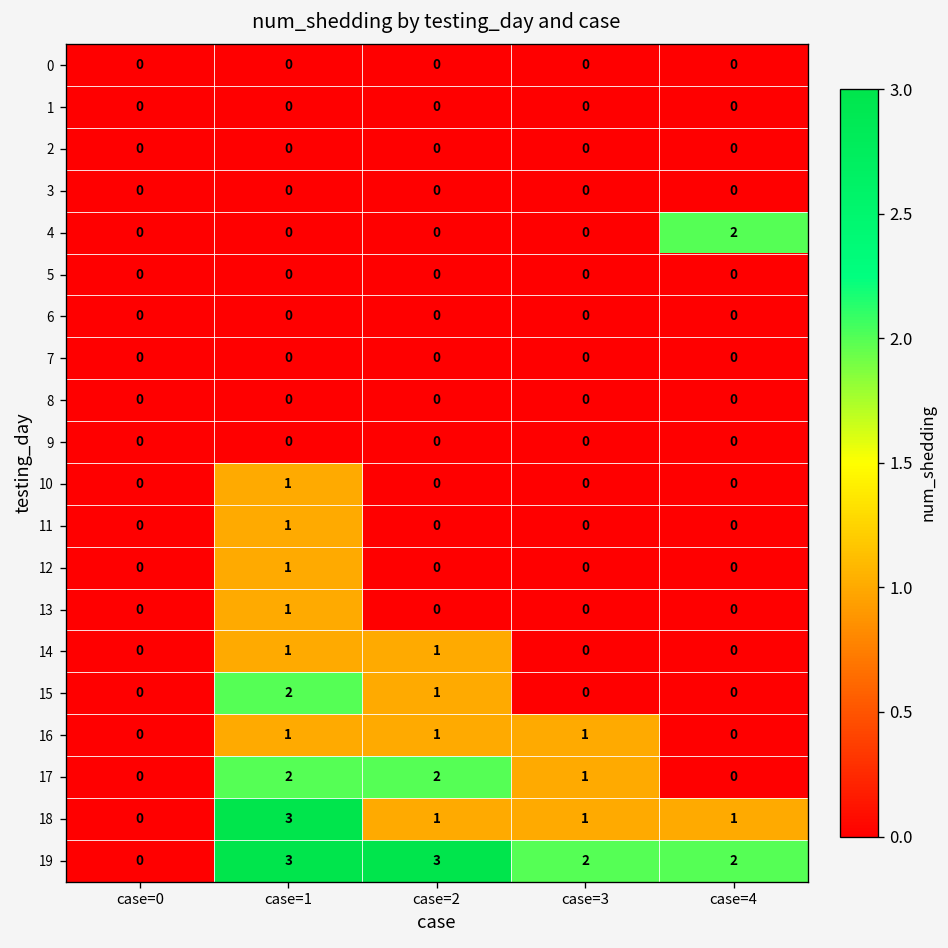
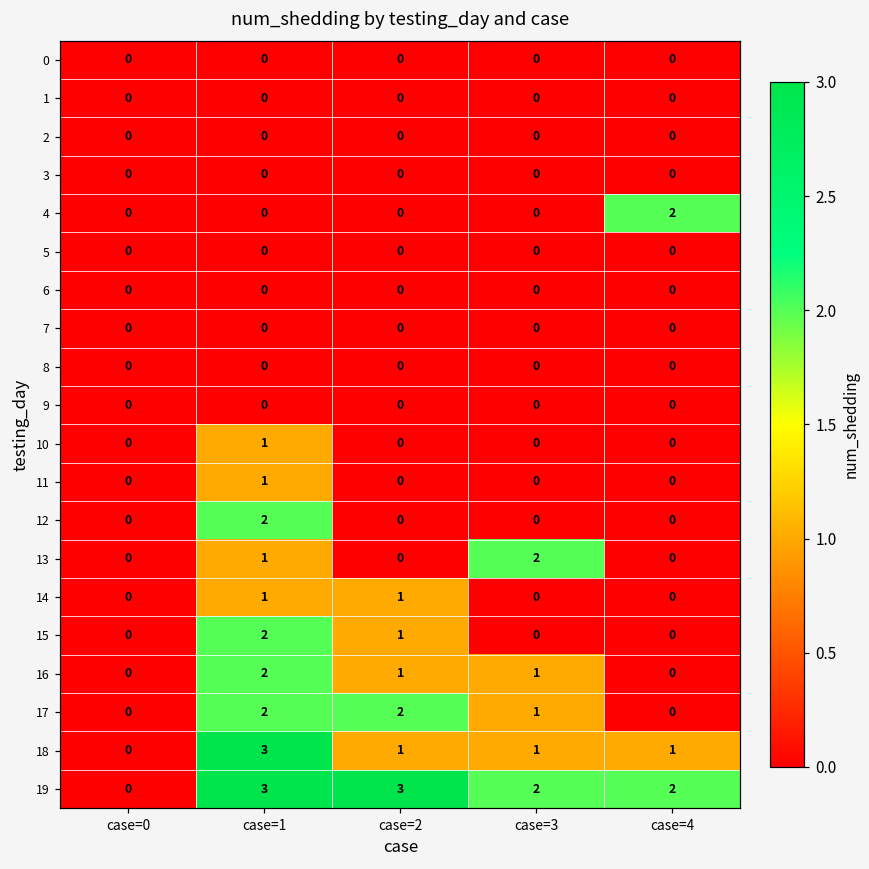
12, case=1: 1 -> 2
13, case=3: 0 -> 2
16, case=1: 1 -> 2
